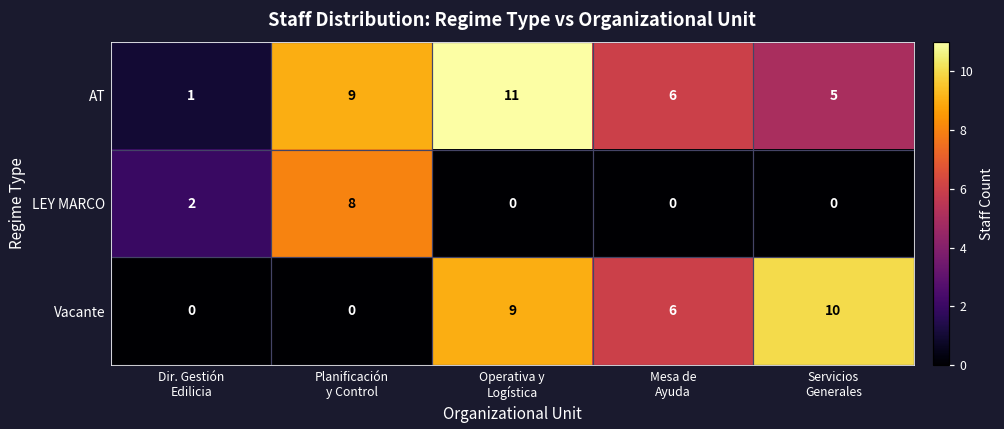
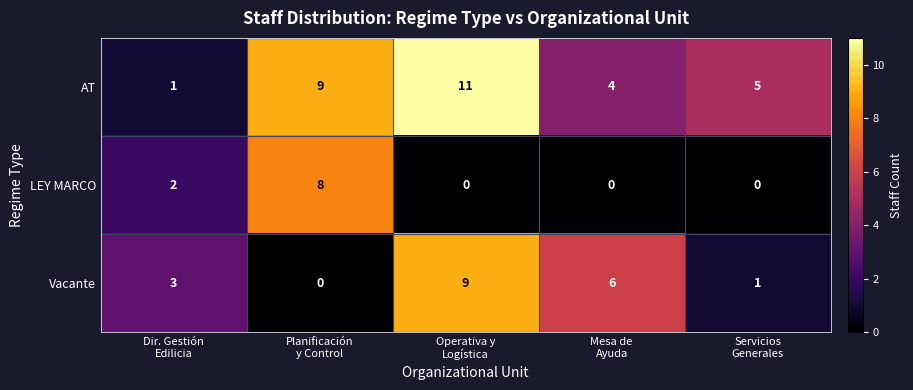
AT, Mesa de Ayuda: 6 -> 4
Vacante, Dir. Gestión Edilicia: 0 -> 3
Vacante, Servicios Generales: 10 -> 1
